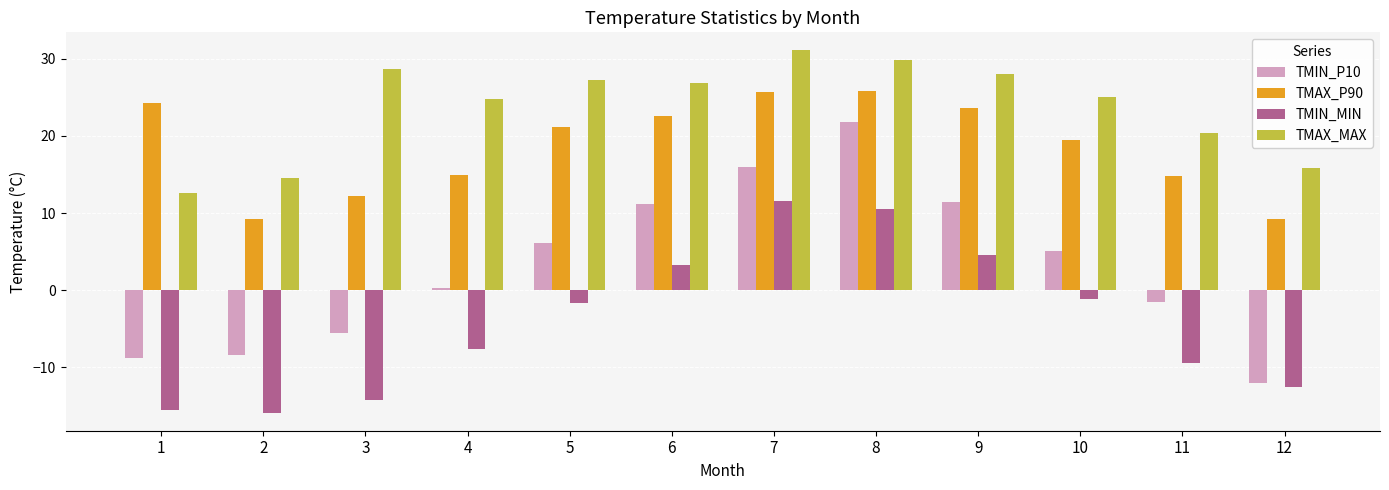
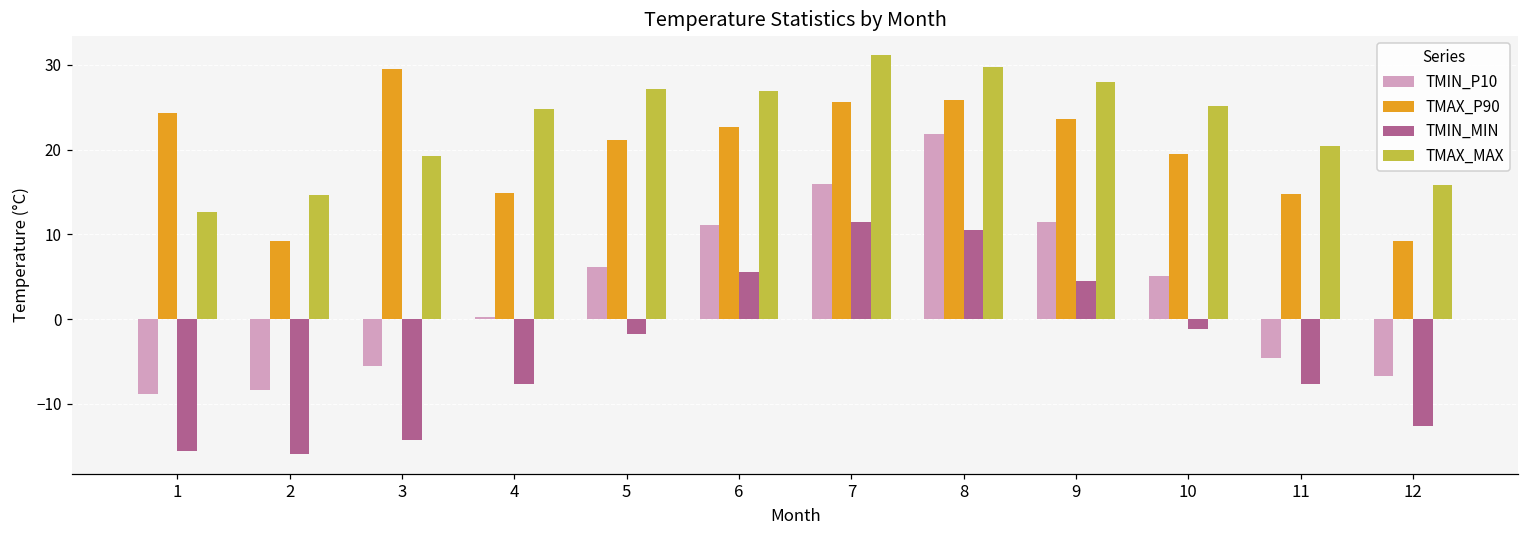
TMAX_P90, 3: 12 -> 30
TMAX_MAX, 3: 29 -> 19
TMIN_MIN, 6: 3 -> 6
TMIN_P10, 11: -2 -> -5
TMIN_MIN, 11: -9 -> -8
TMIN_P10, 12: -12 -> -7
